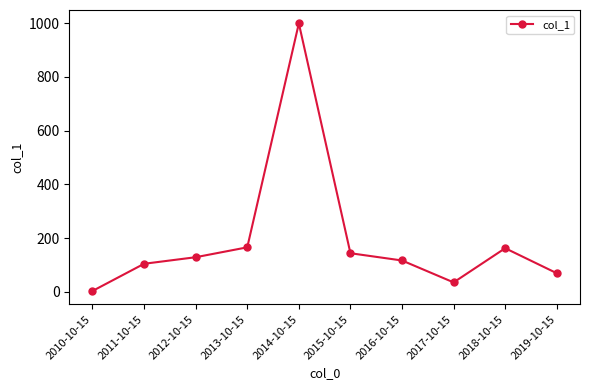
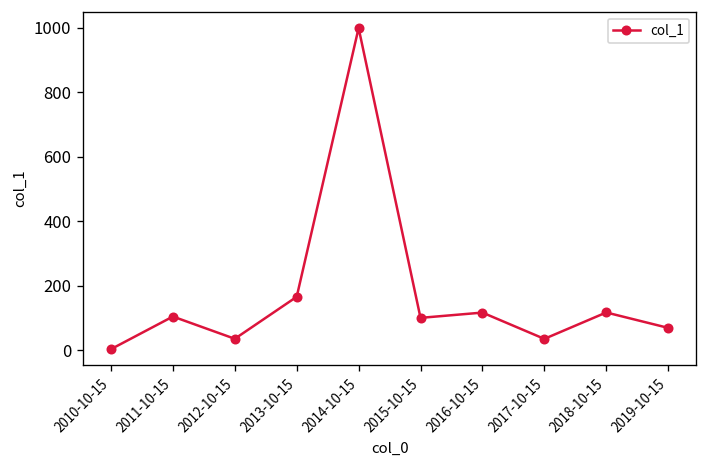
2012-10-15: 130 -> 40
2015-10-15: 140 -> 100
2018-10-15: 160 -> 120
